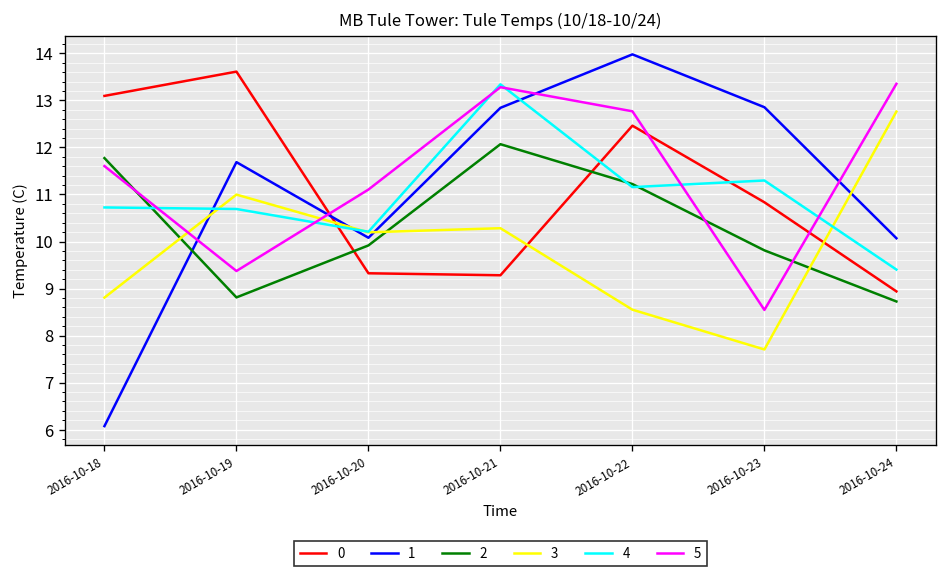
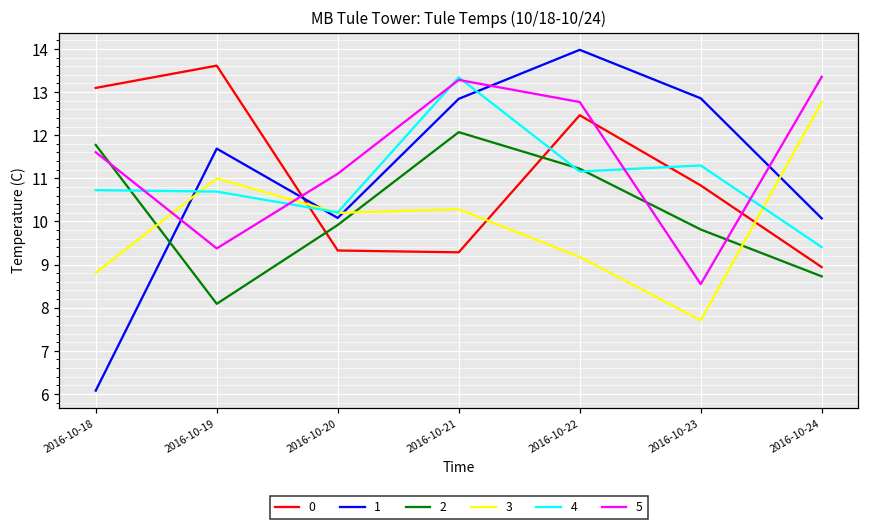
2, 2016-10-19: 8.8 -> 8.1
3, 2016-10-22: 8.6 -> 9.2
